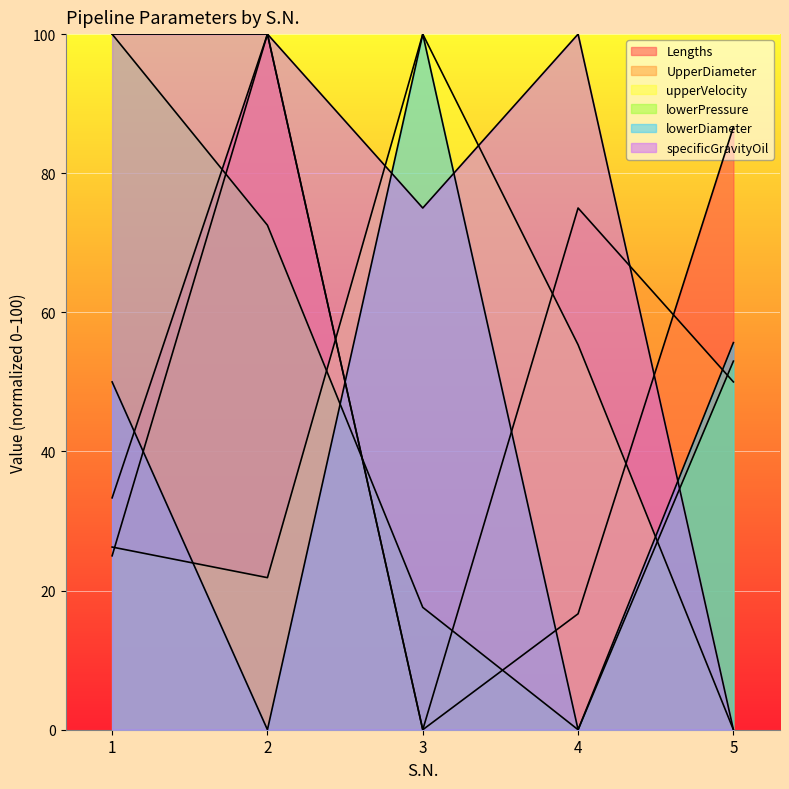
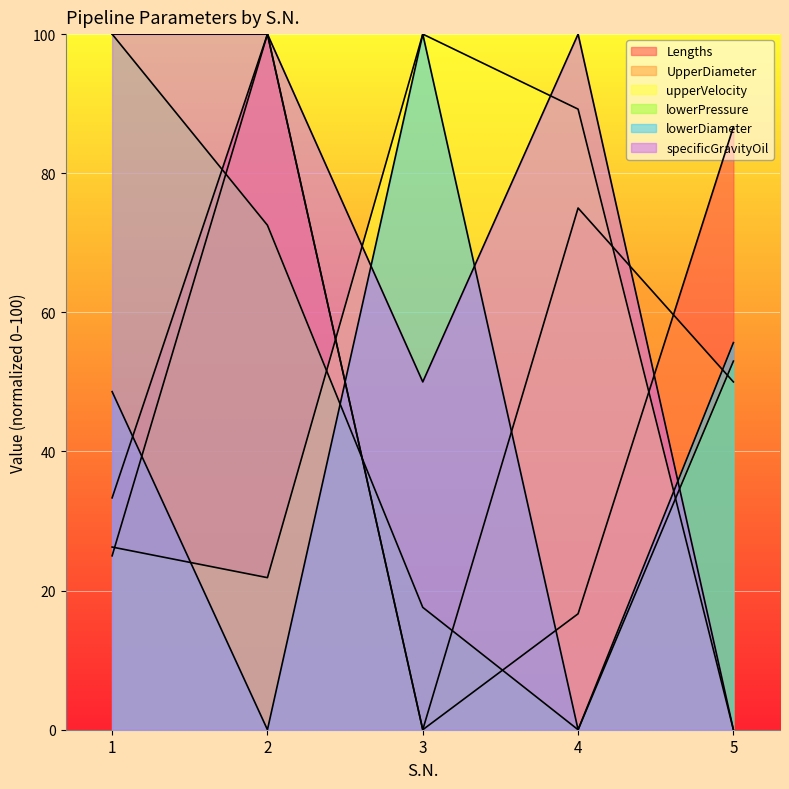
lowerDiameter, 1: 50 -> 49
specificGravityOil, 3: 75 -> 50
upperVelocity, 4: 55 -> 89
